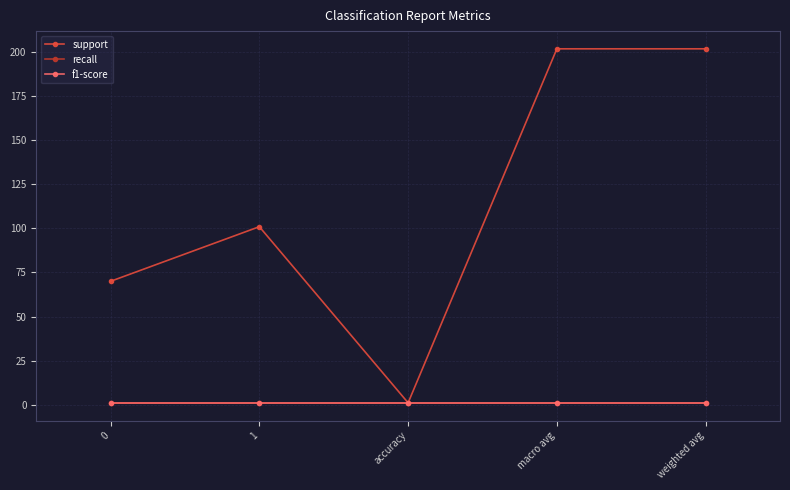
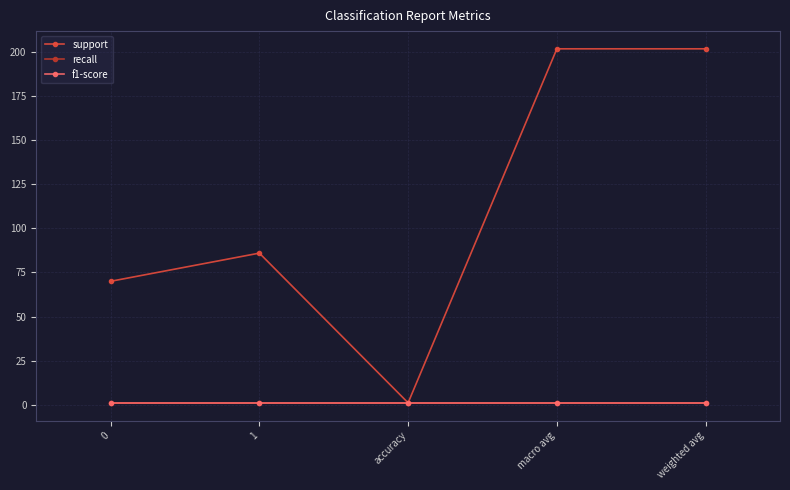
support, 1: 101 -> 86
